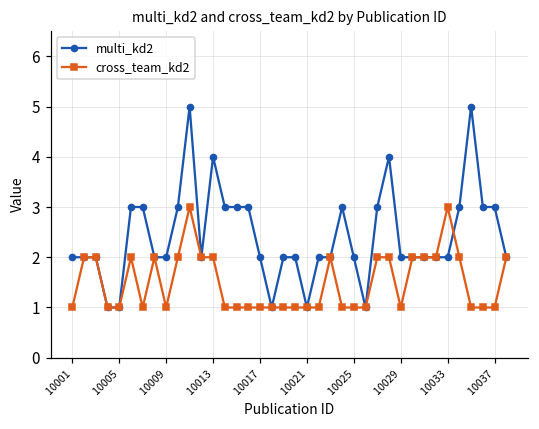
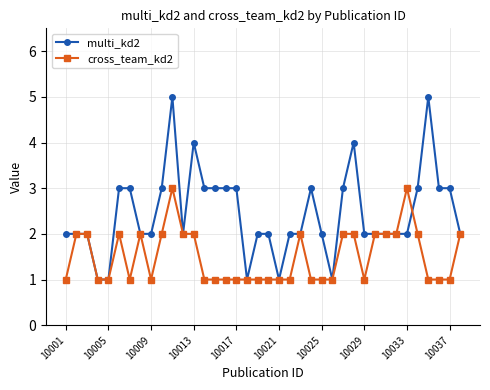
multi_kd2, 10017: 2 -> 3
